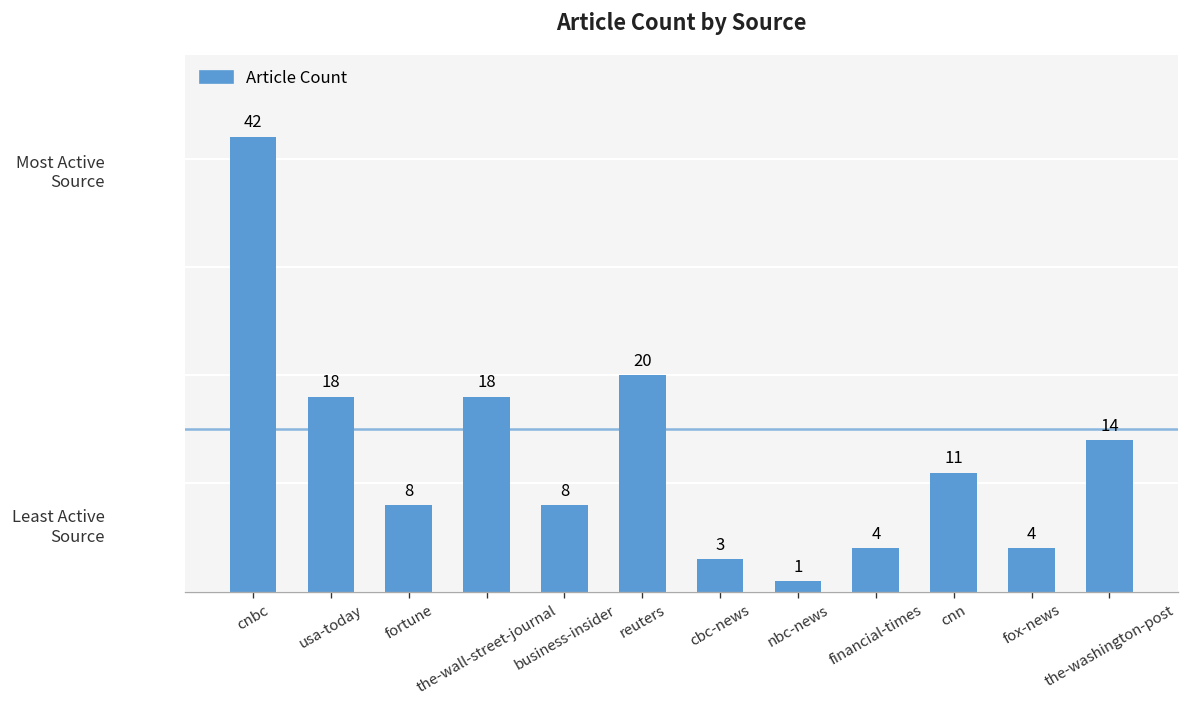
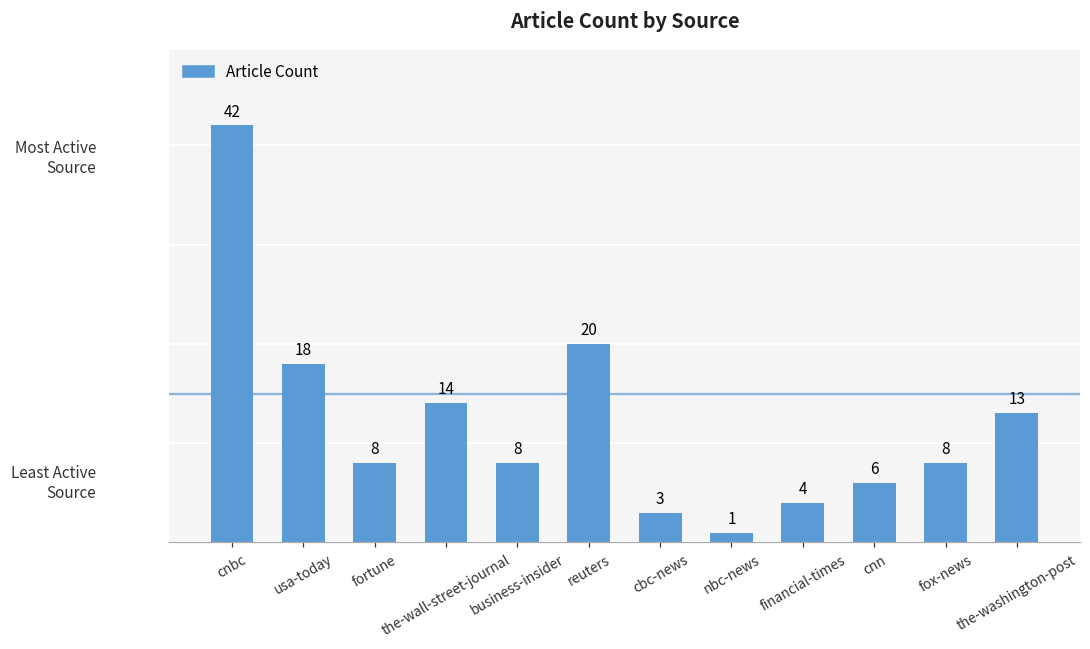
the-wall-street-journal: 18 -> 14
cnn: 11 -> 6
fox-news: 4 -> 8
the-washington-post: 14 -> 13
